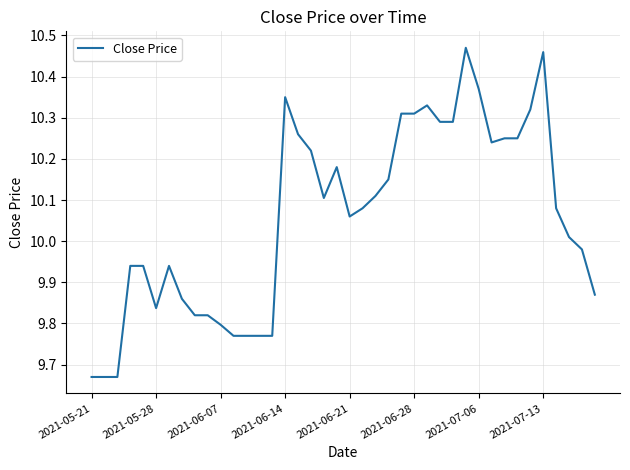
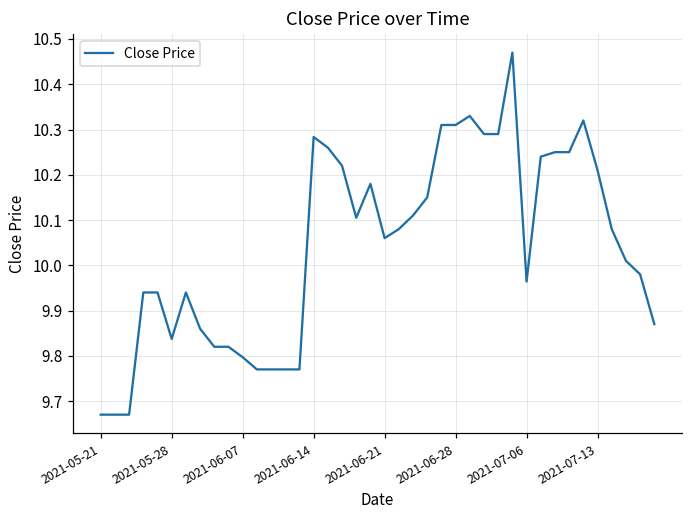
2021-06-14: 10.35 -> 10.28
2021-07-06: 10.37 -> 9.96
2021-07-13: 10.46 -> 10.21
